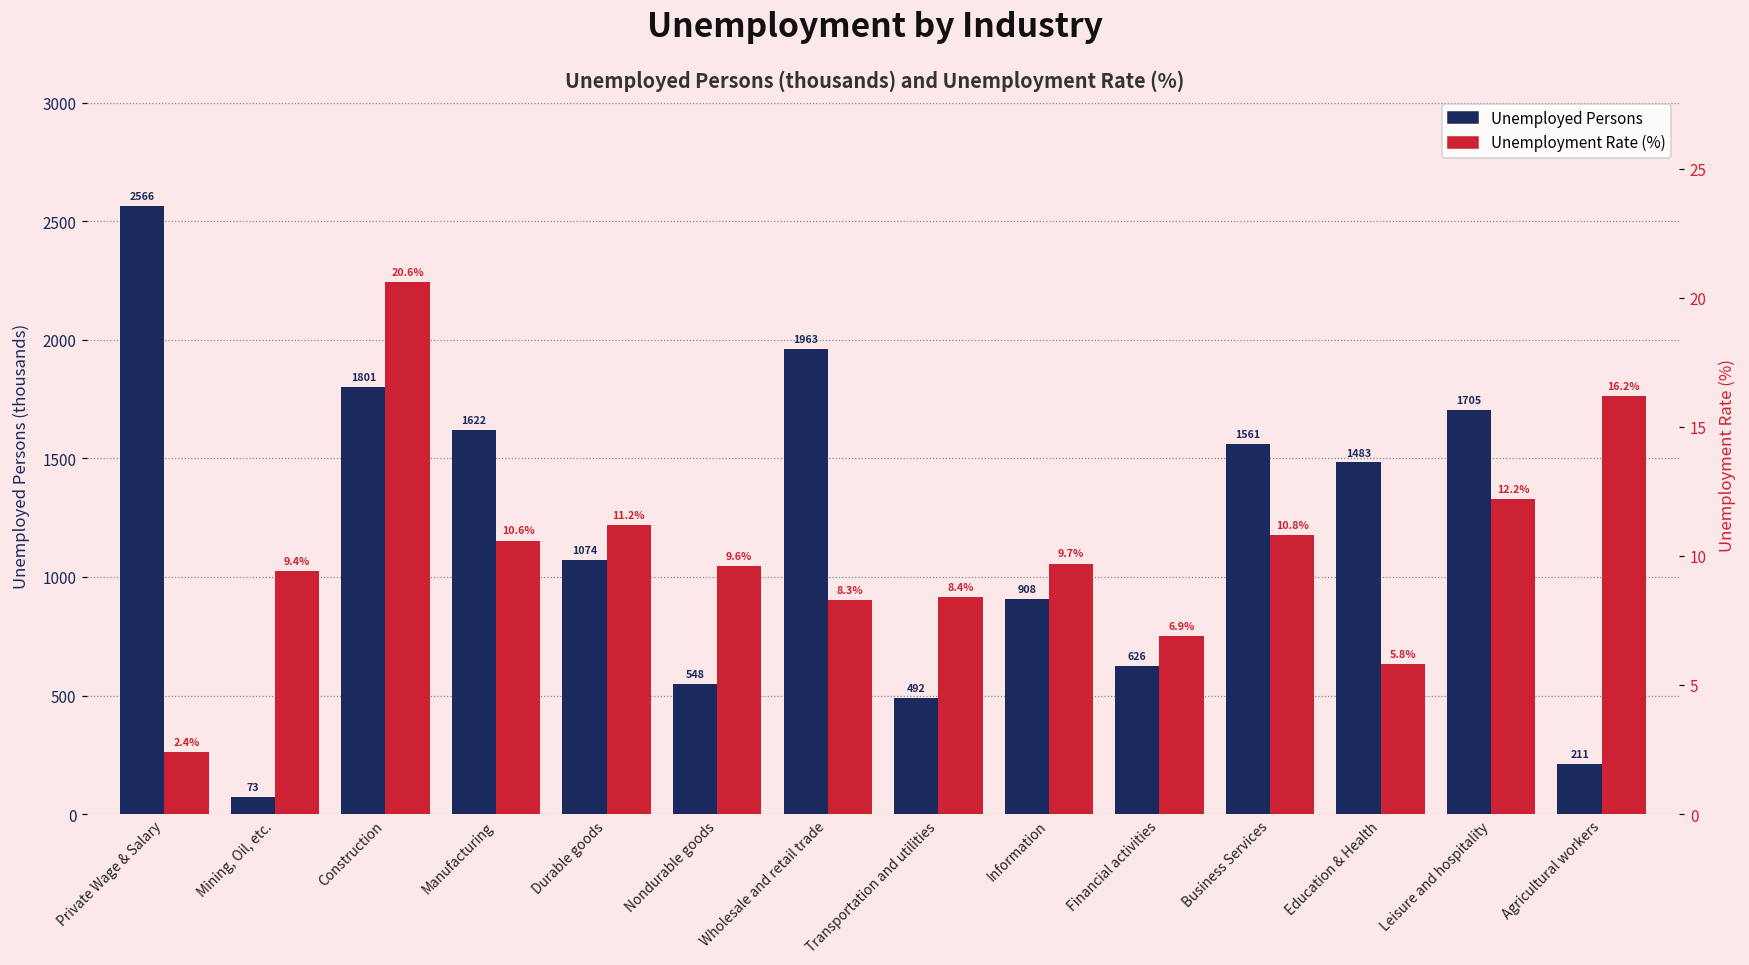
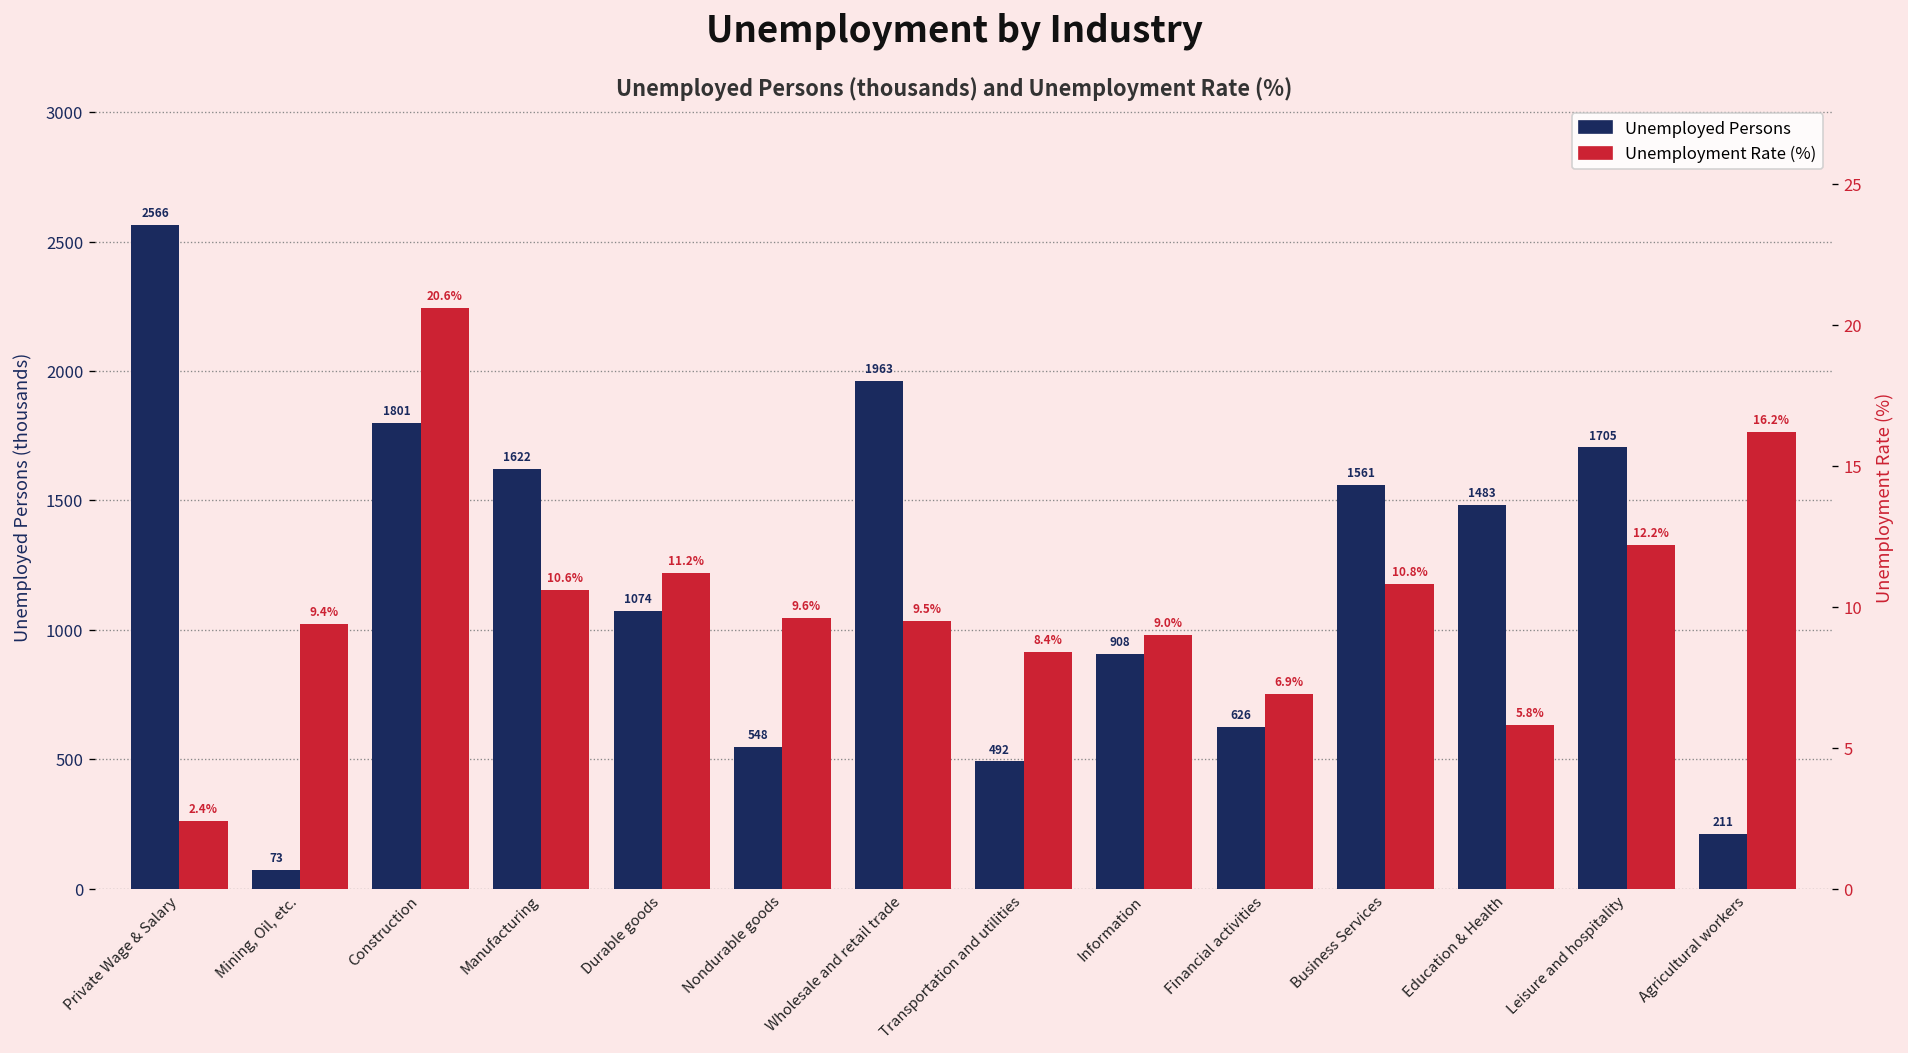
Unemployment Rate (%), Wholesale and retail trade: 8.3% -> 9.5%
Unemployment Rate (%), Information: 9.7% -> 9.0%
